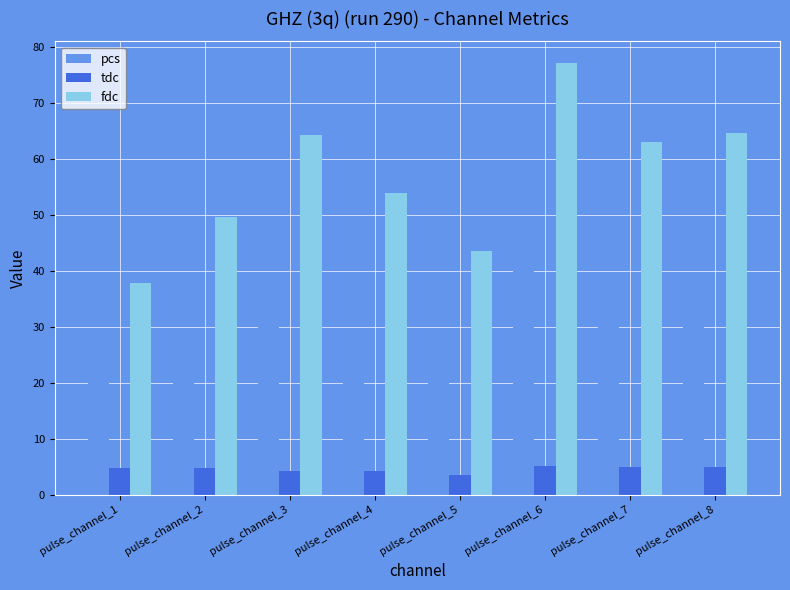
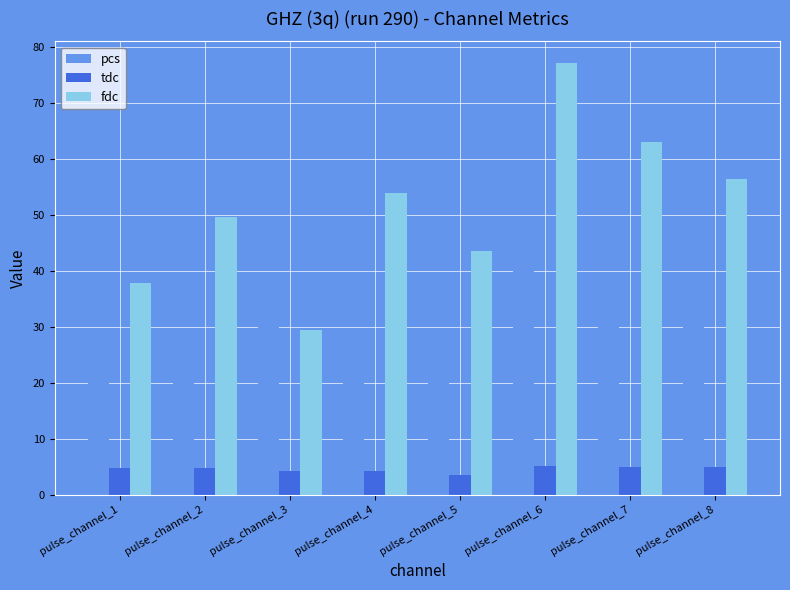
fdc, pulse_channel_3: 64 -> 29
fdc, pulse_channel_8: 65 -> 56
